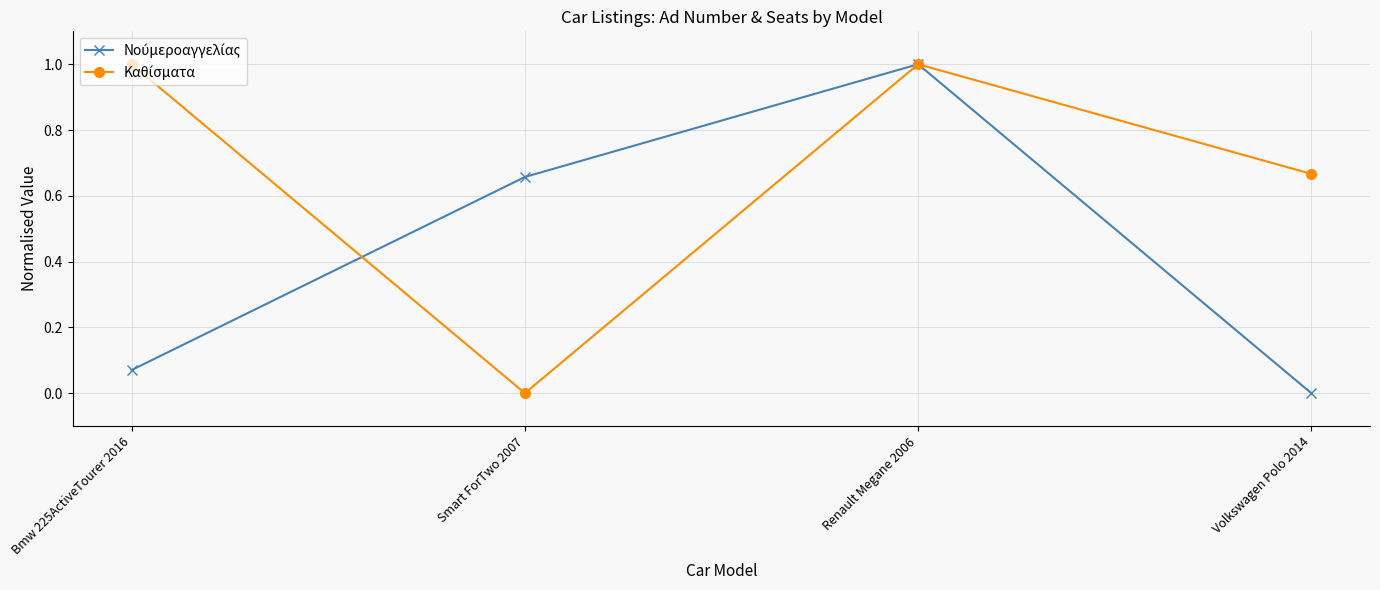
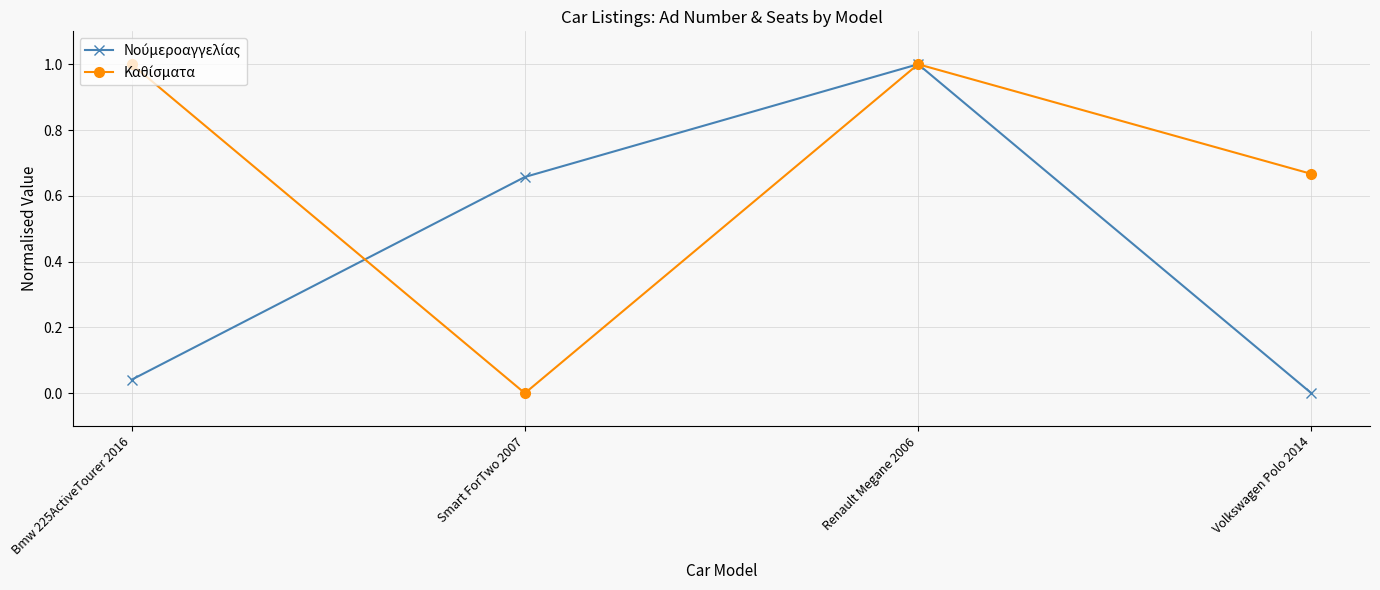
Νούμεροαγγελίας, Bmw 225ActiveTourer 2016: 0.07 -> 0.04
